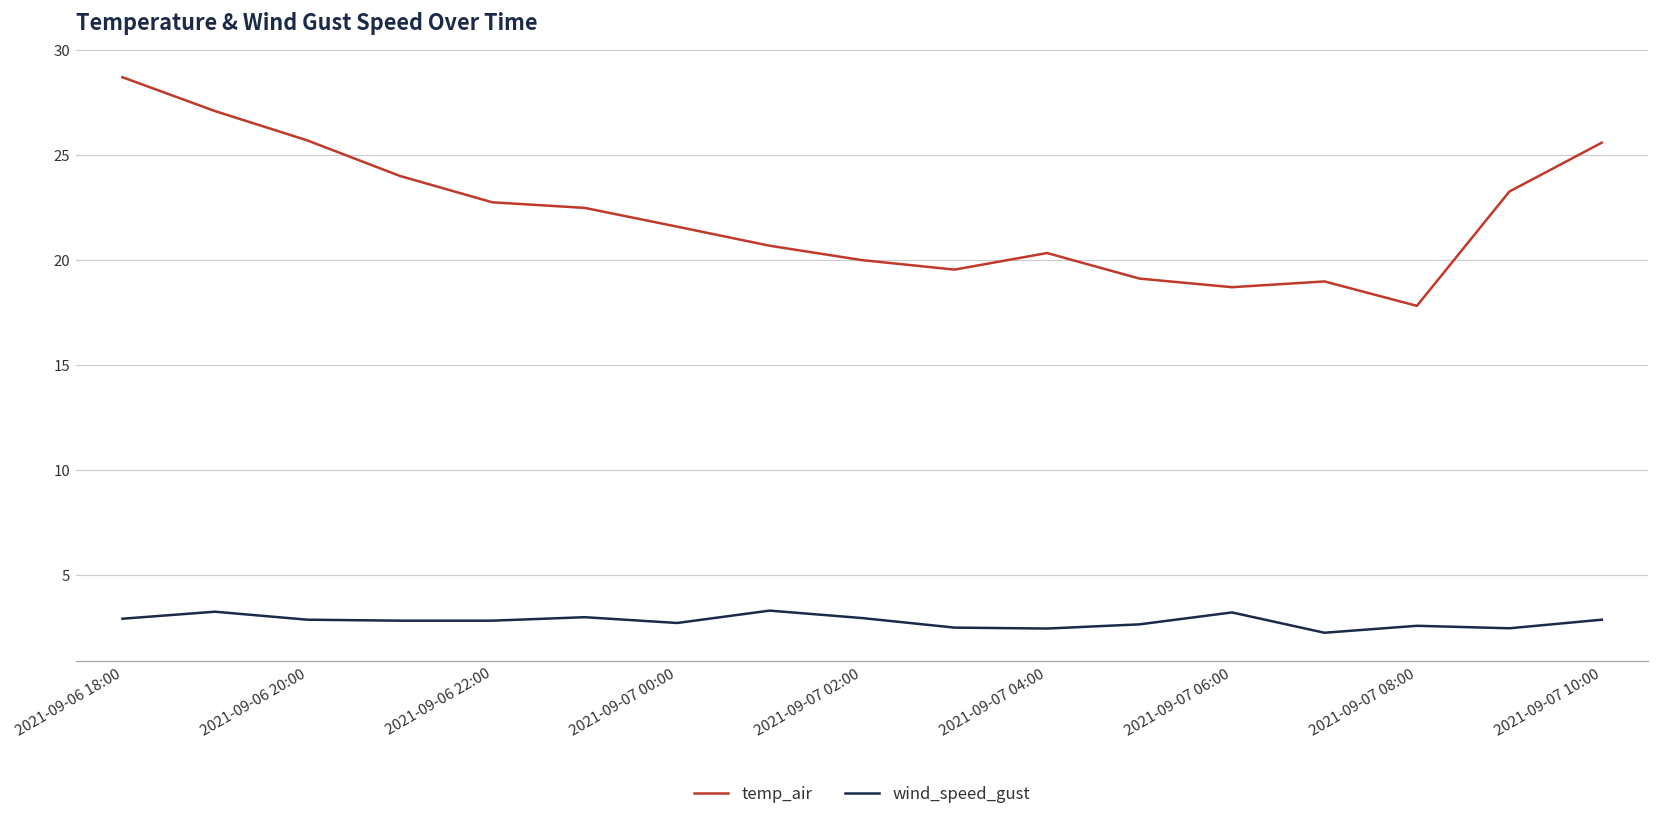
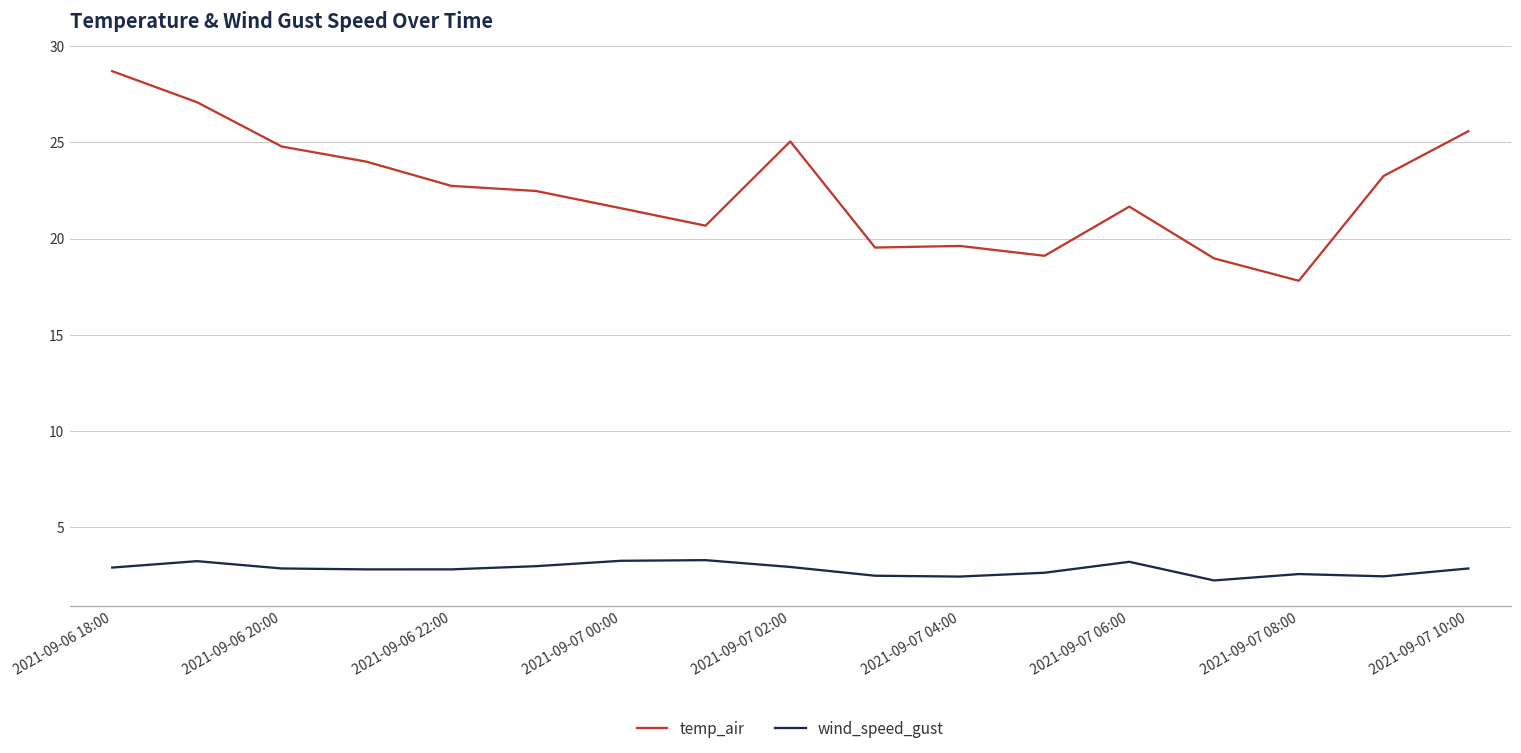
temp_air, 2021-09-06 20:00: 25.7 -> 24.8
wind_speed_gust, 2021-09-07 00:00: 2.7 -> 3.3
temp_air, 2021-09-07 02:00: 20.0 -> 25.1
temp_air, 2021-09-07 04:00: 20.3 -> 19.6
temp_air, 2021-09-07 06:00: 18.7 -> 21.7
